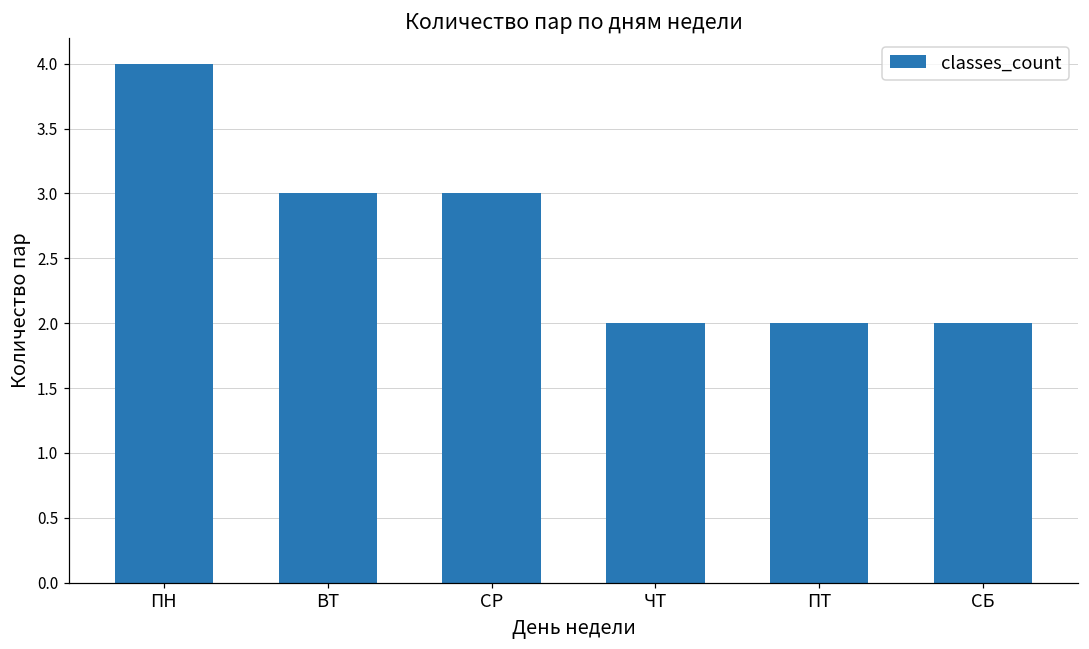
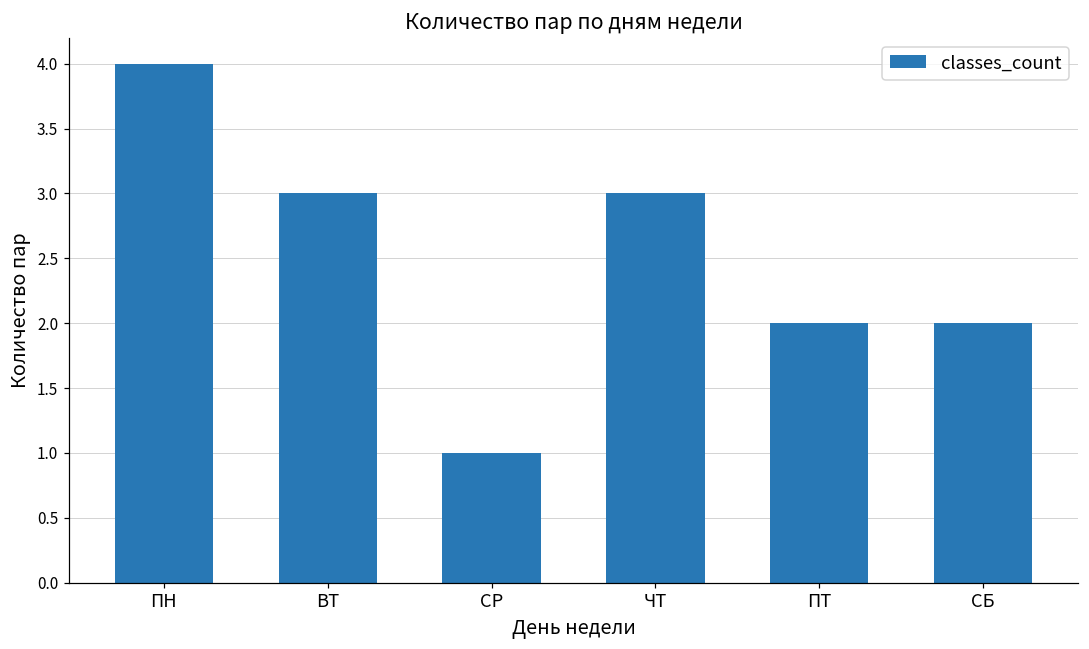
СР: 3 -> 1
ЧТ: 2 -> 3
